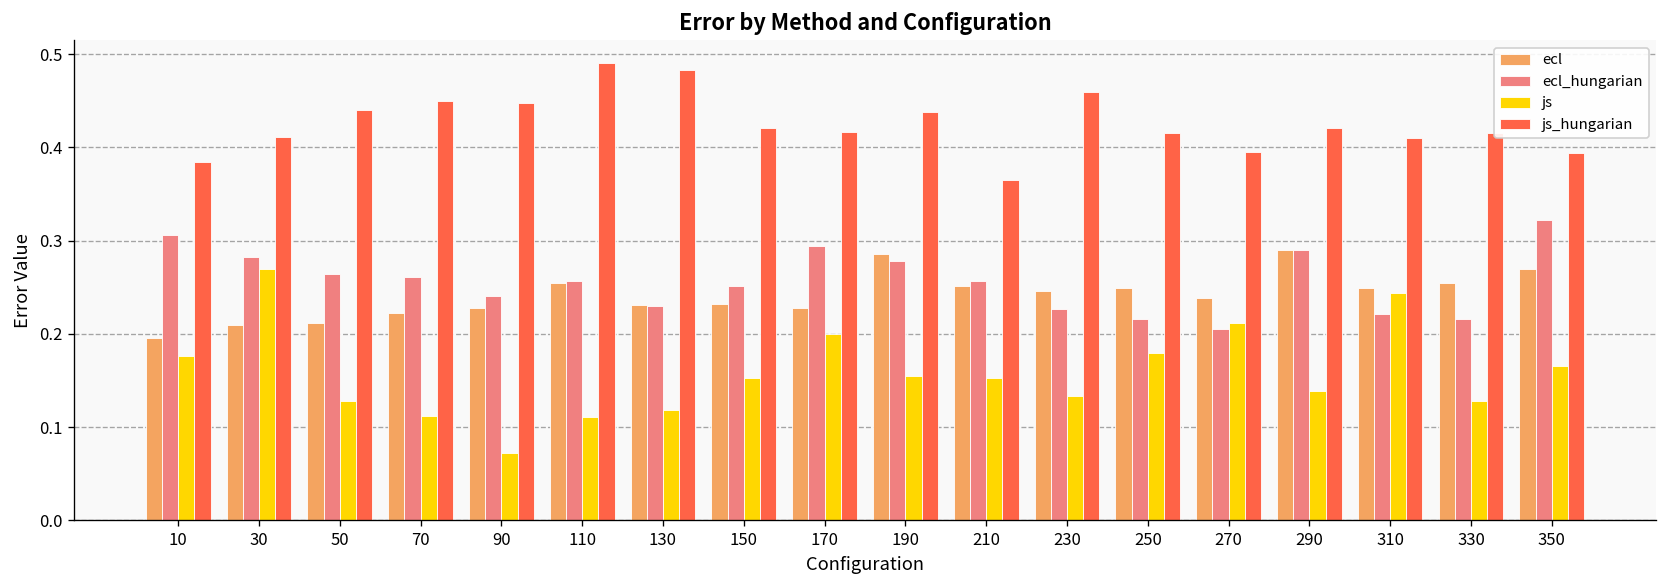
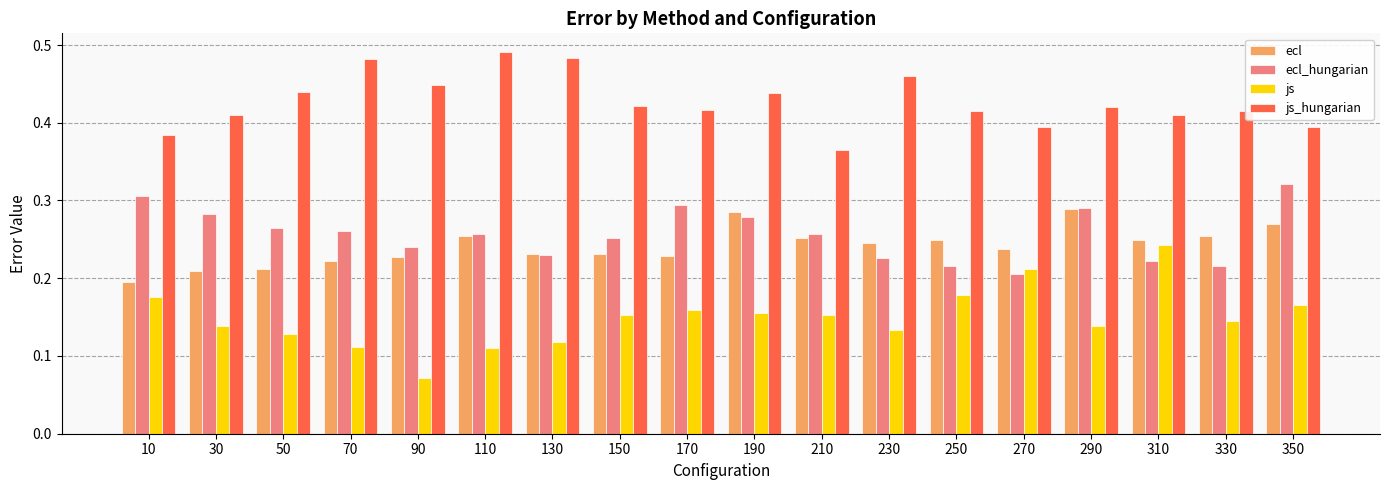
js, 30: 0.27 -> 0.14
js_hungarian, 70: 0.45 -> 0.48
js, 170: 0.20 -> 0.16
js, 330: 0.13 -> 0.14
